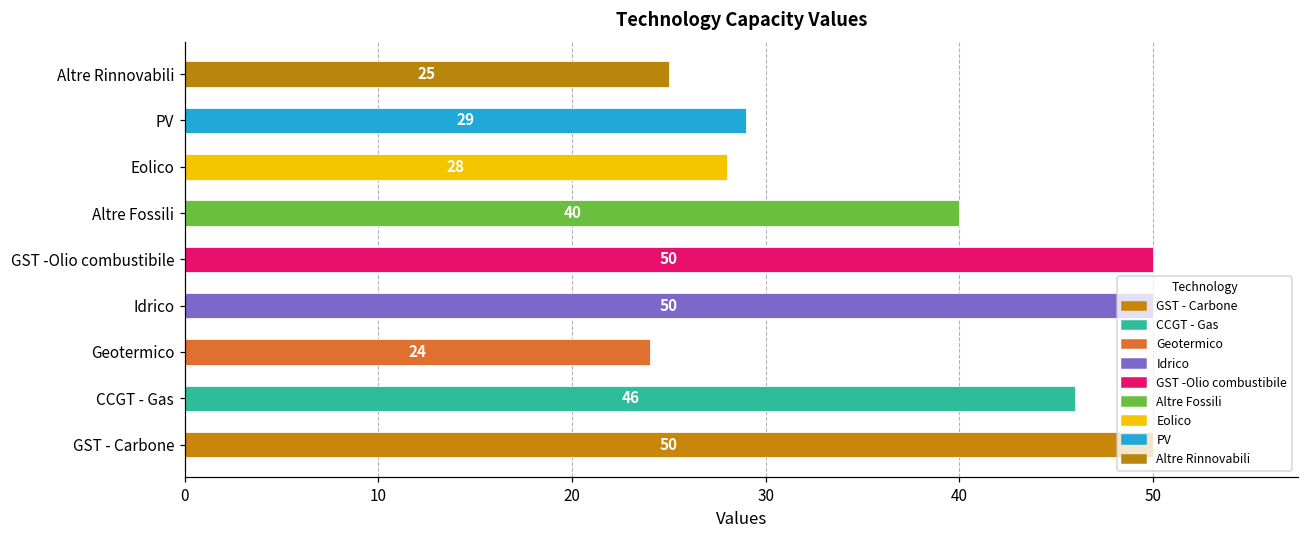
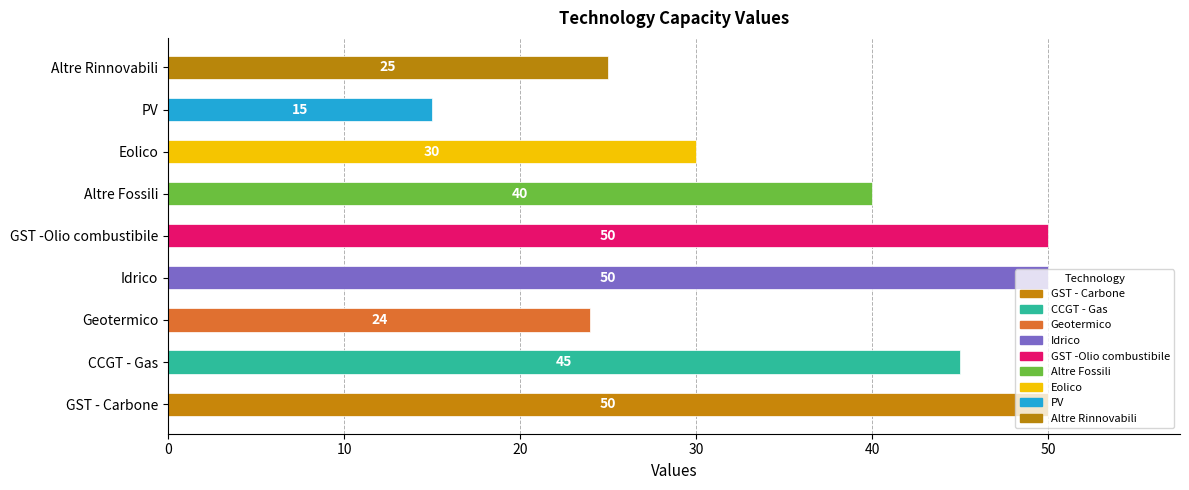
PV: 29 -> 15
Eolico: 28 -> 30
CCGT - Gas: 46 -> 45
